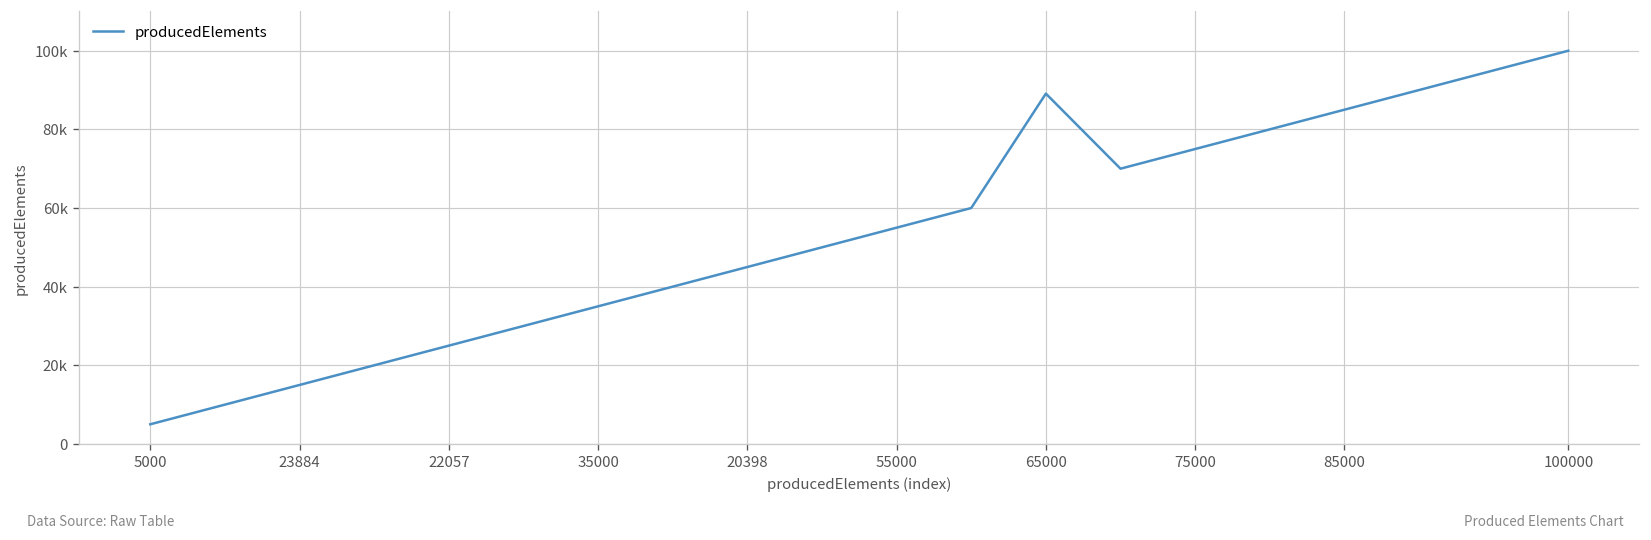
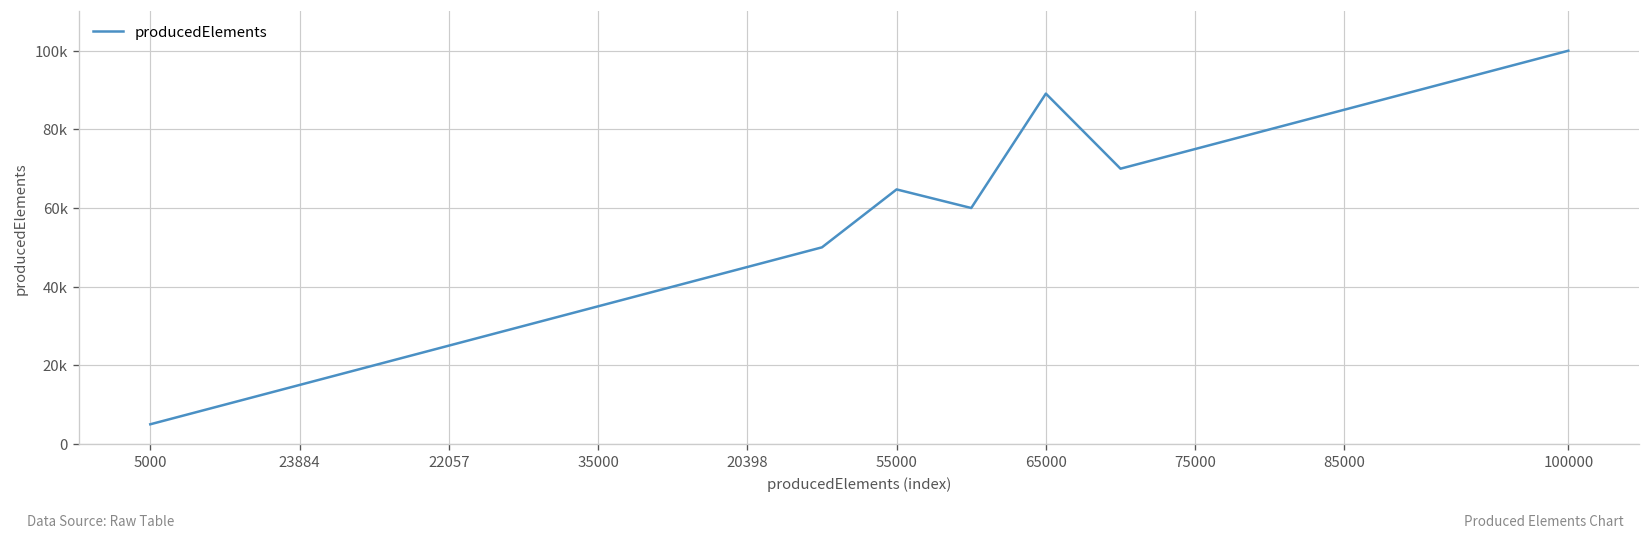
55000: 55000 -> 65000
